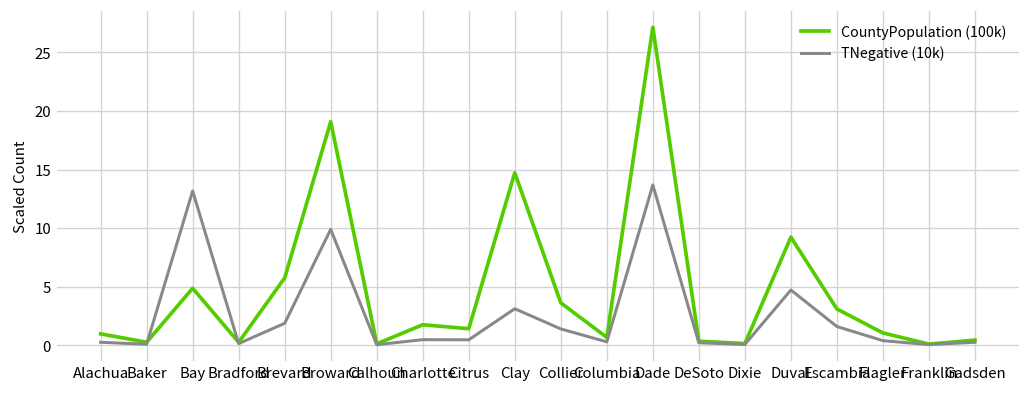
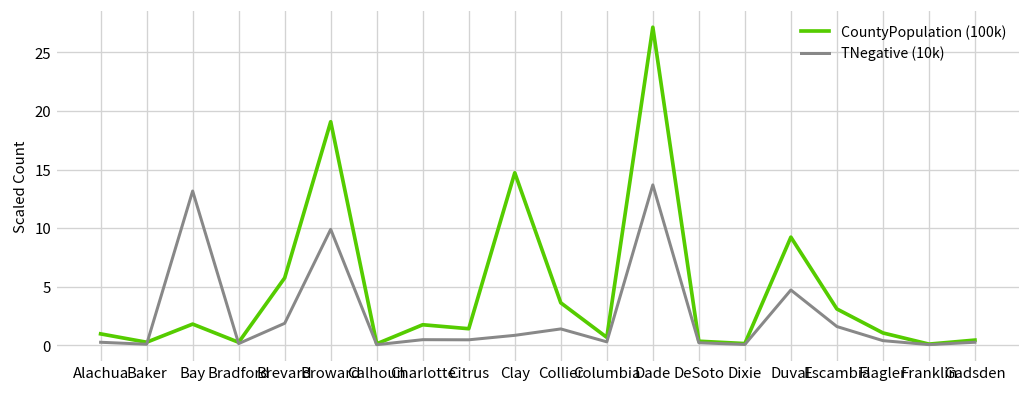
CountyPopulation (100k), Bay: 5 -> 2
TNegative (10k), Clay: 3 -> 1
